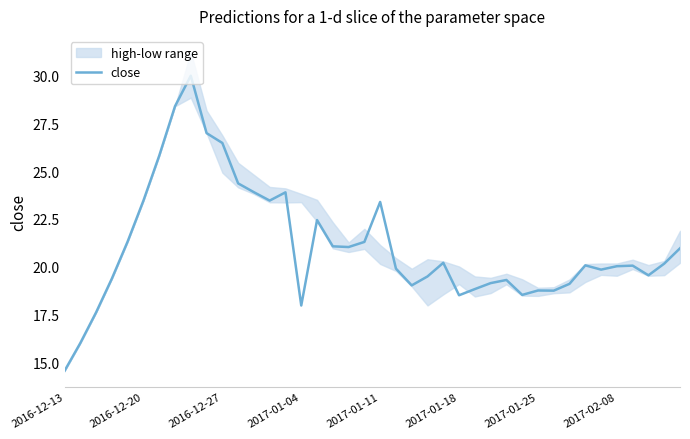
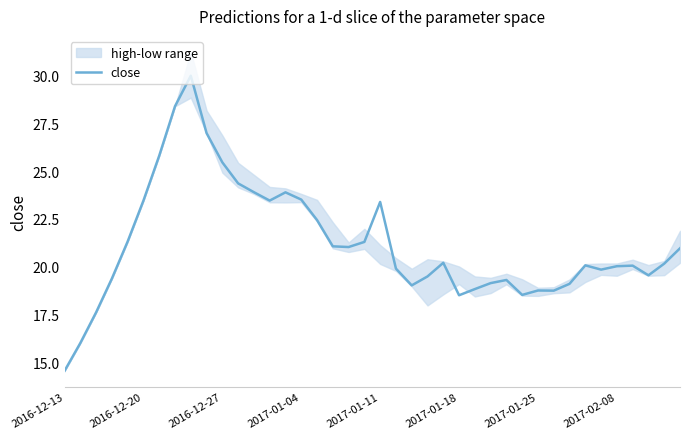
close, 2016-12-27: 26.5 -> 25.5
close, 2017-01-04: 18.0 -> 23.5
